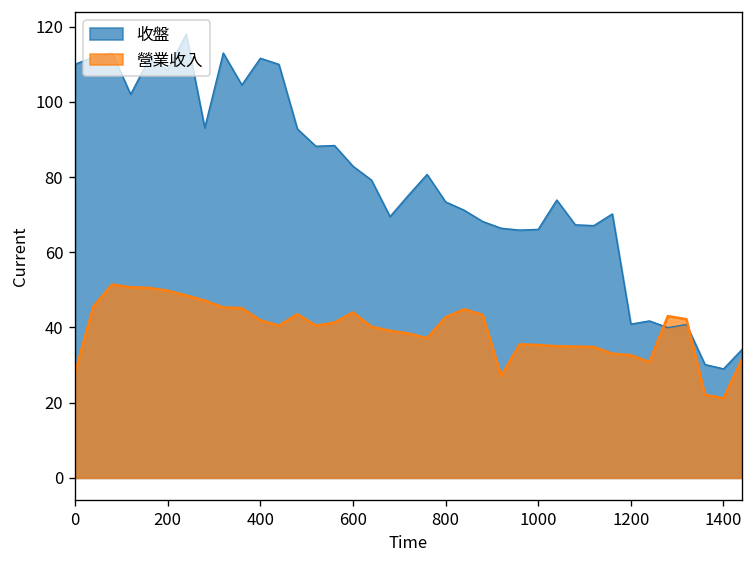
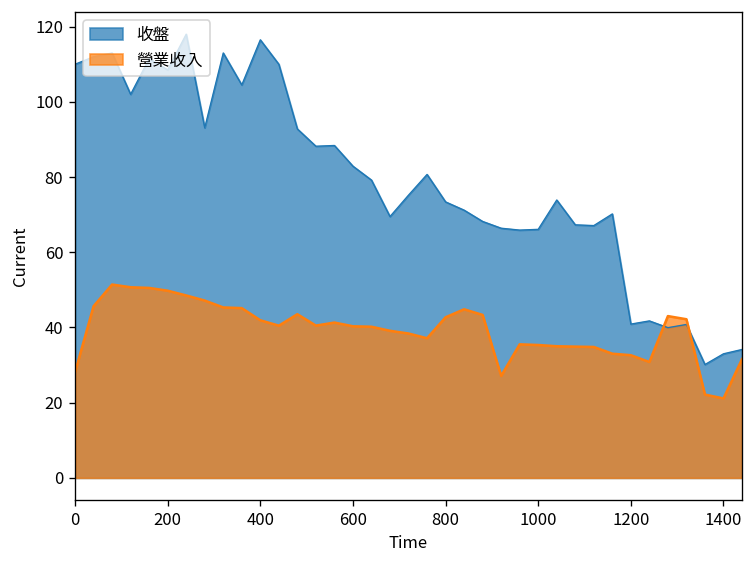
收盤, 400: 112 -> 117
營業收入, 600: 44 -> 40
收盤, 1400: 29 -> 33
